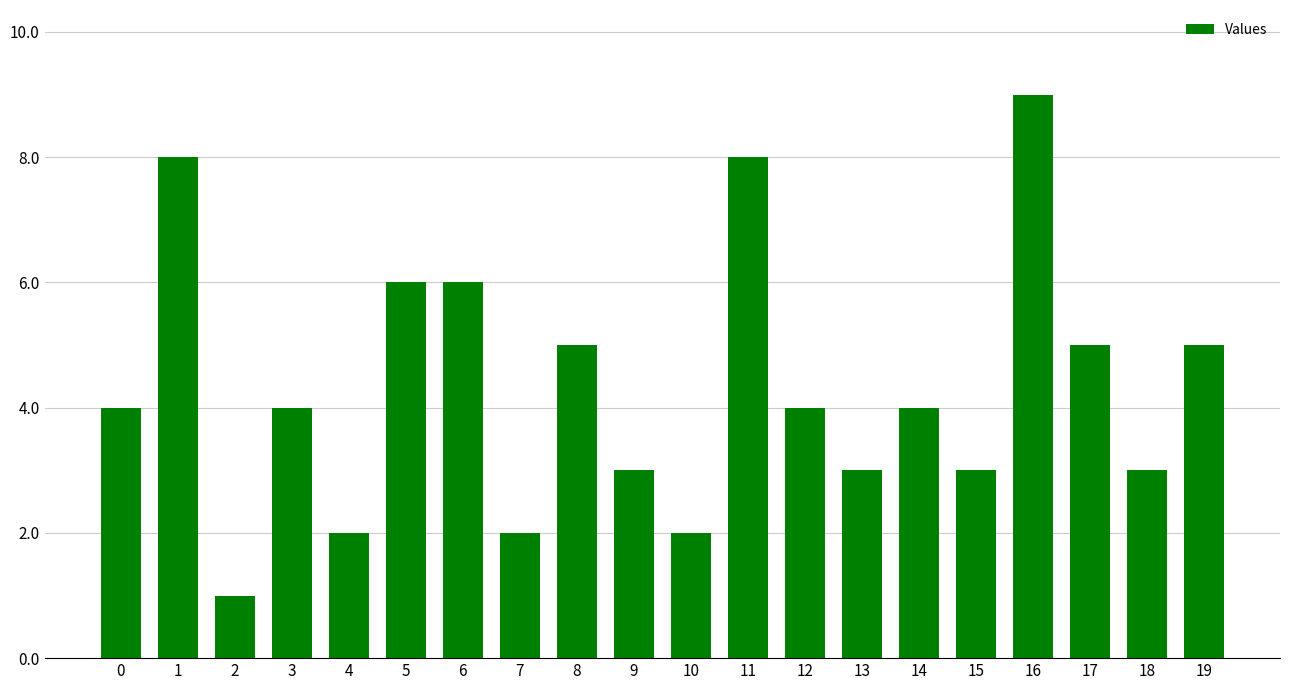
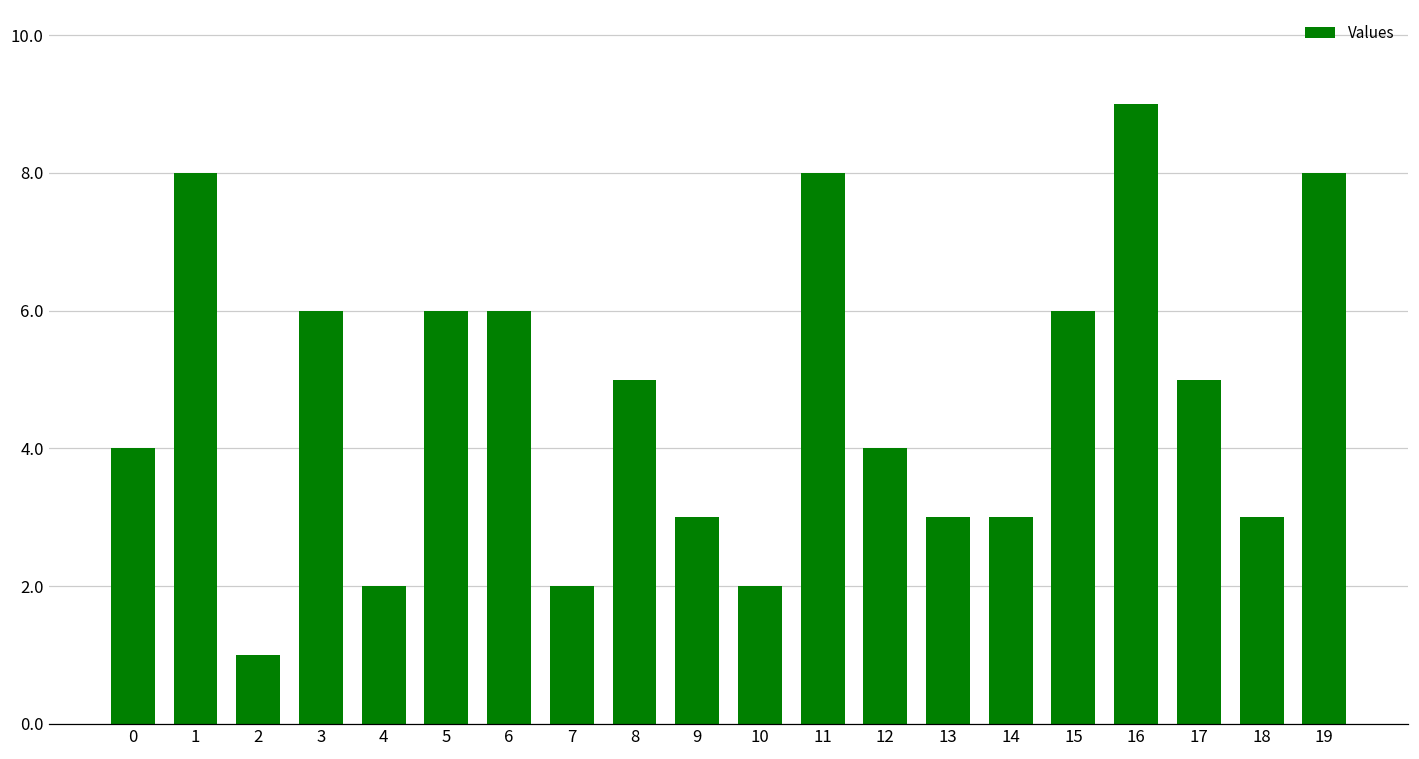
3: 4 -> 6
14: 4 -> 3
15: 3 -> 6
19: 5 -> 8
